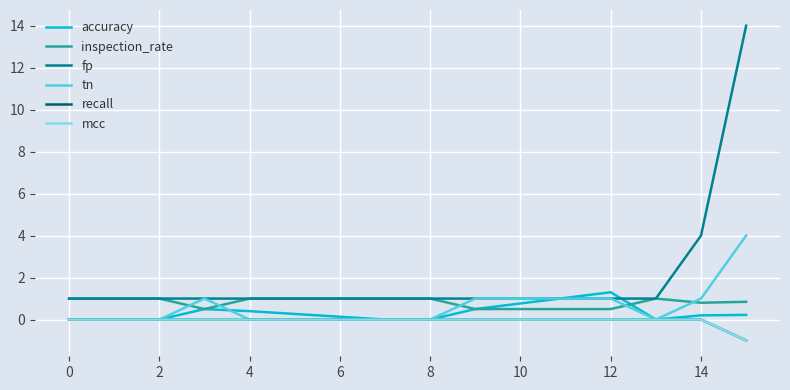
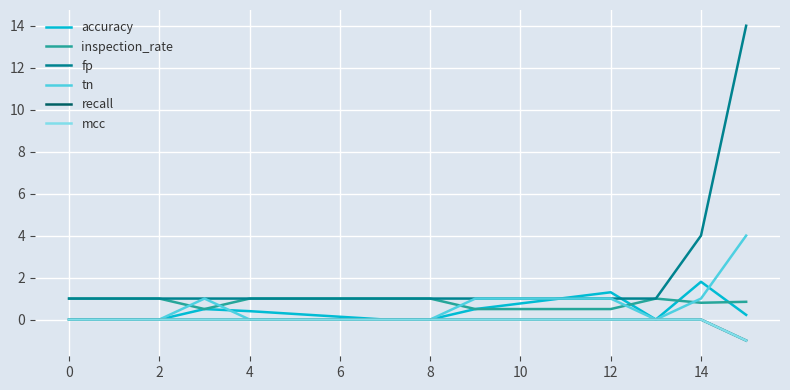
accuracy, 14: 0.2 -> 1.8
